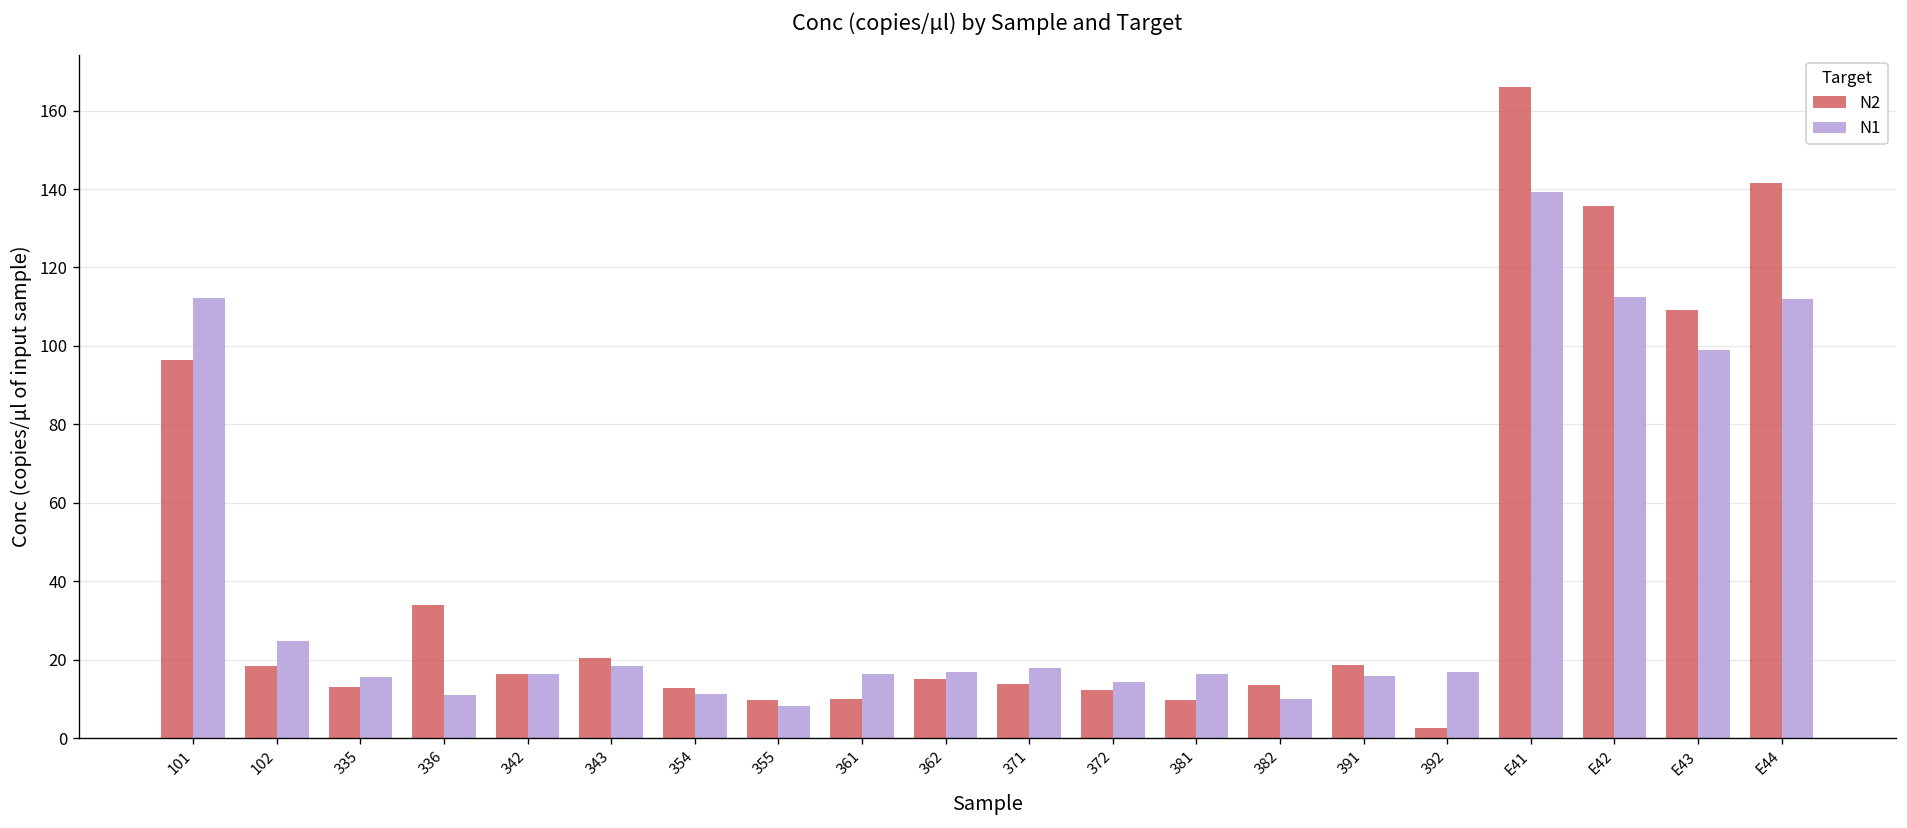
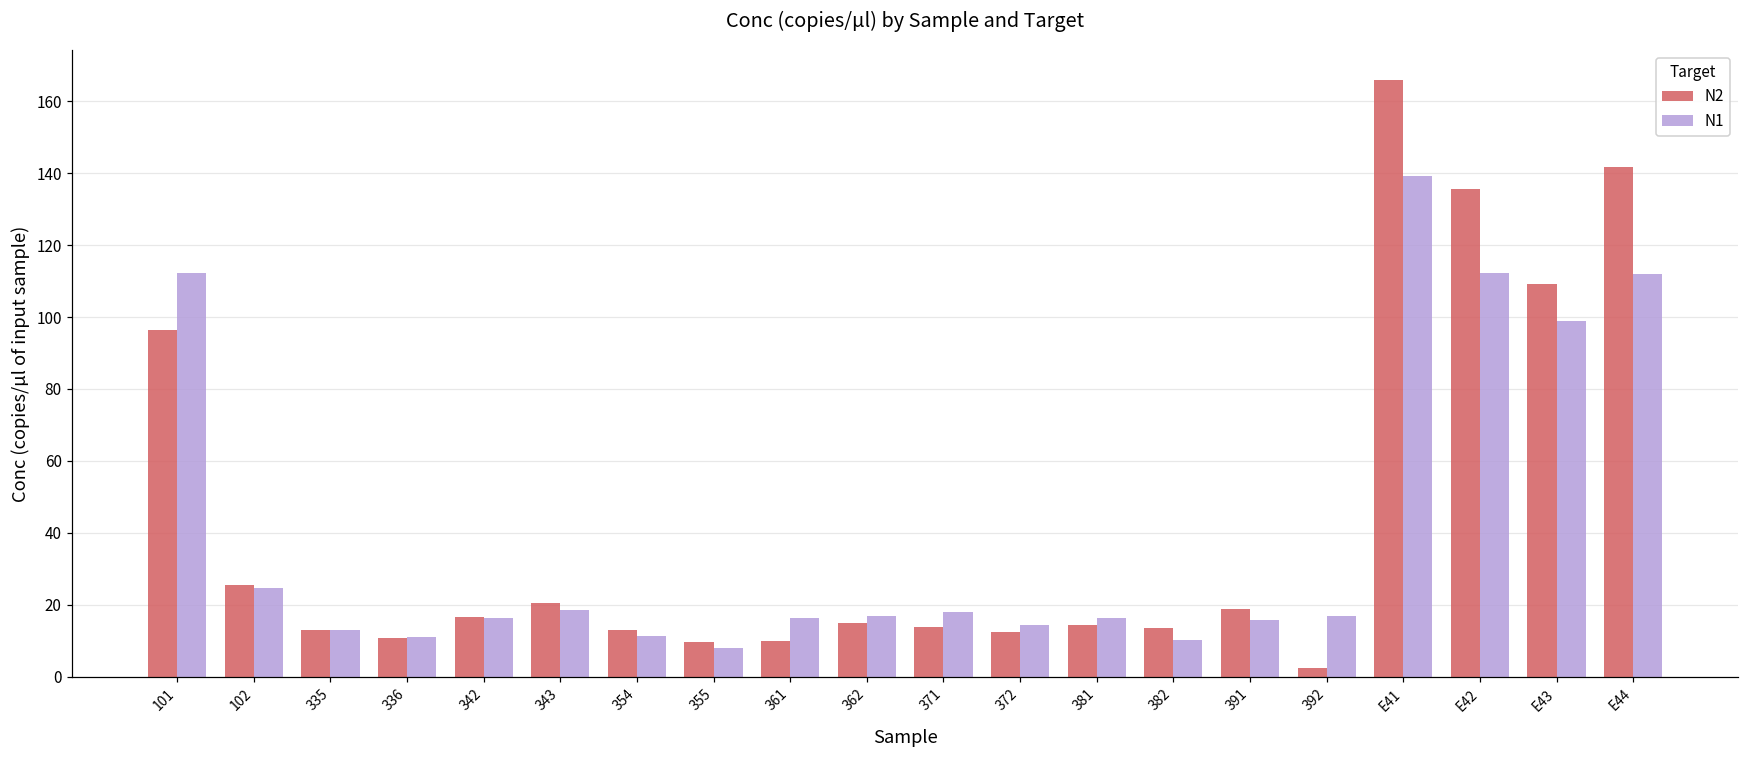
N2, 102: 18 -> 25
N1, 335: 15 -> 13
N2, 336: 34 -> 11
N2, 381: 10 -> 14
